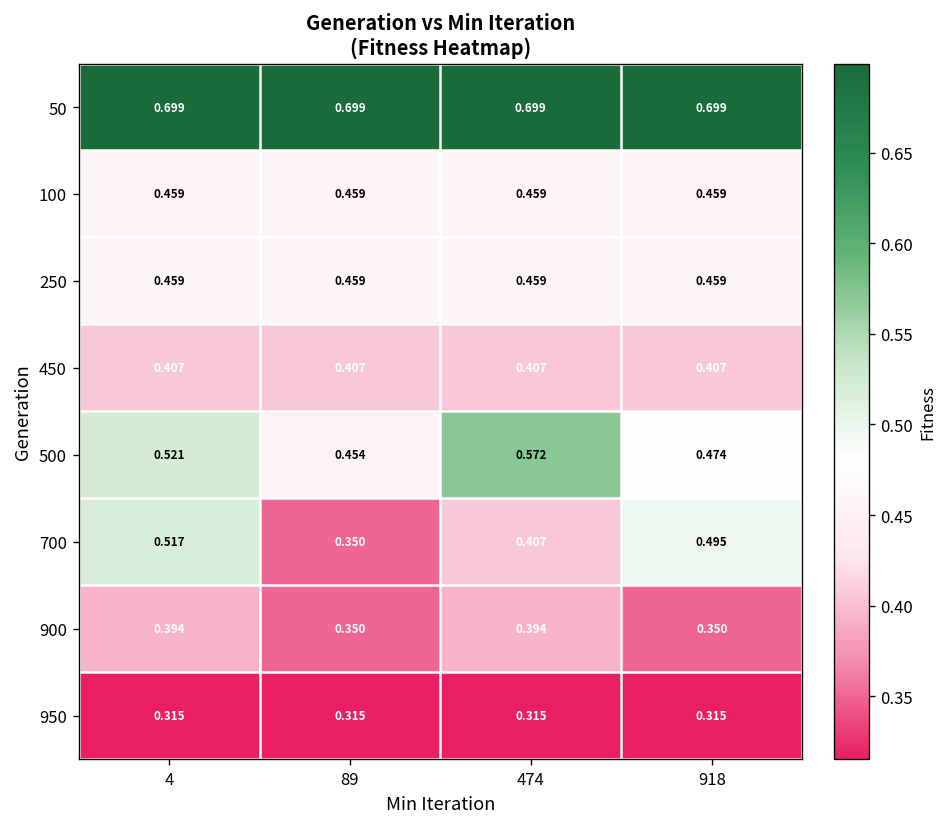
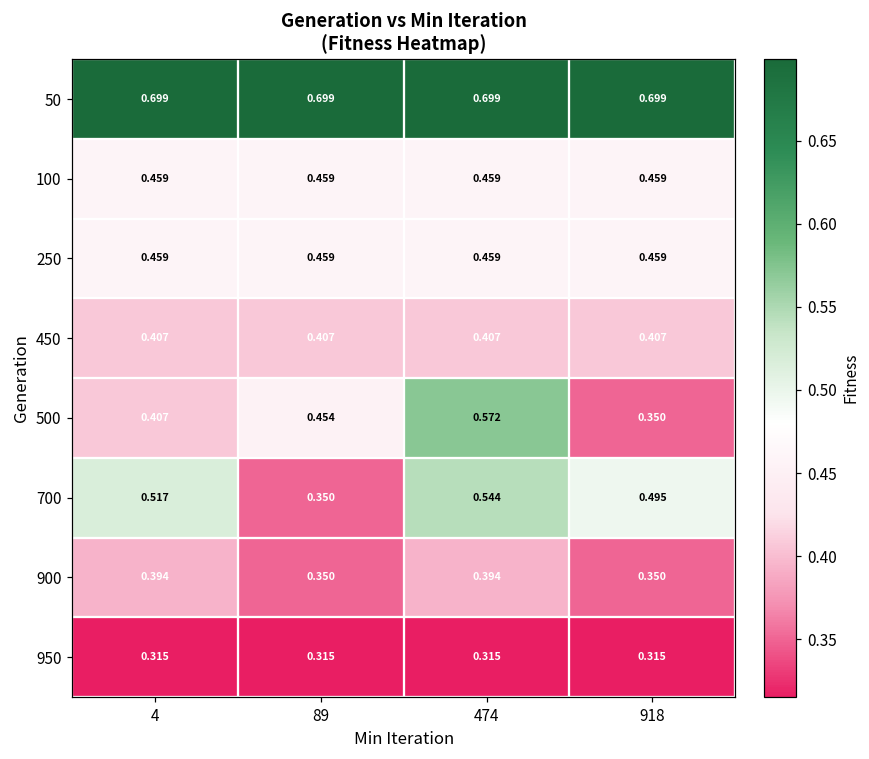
500, 4: 0.521 -> 0.407
500, 918: 0.474 -> 0.350
700, 474: 0.407 -> 0.544
